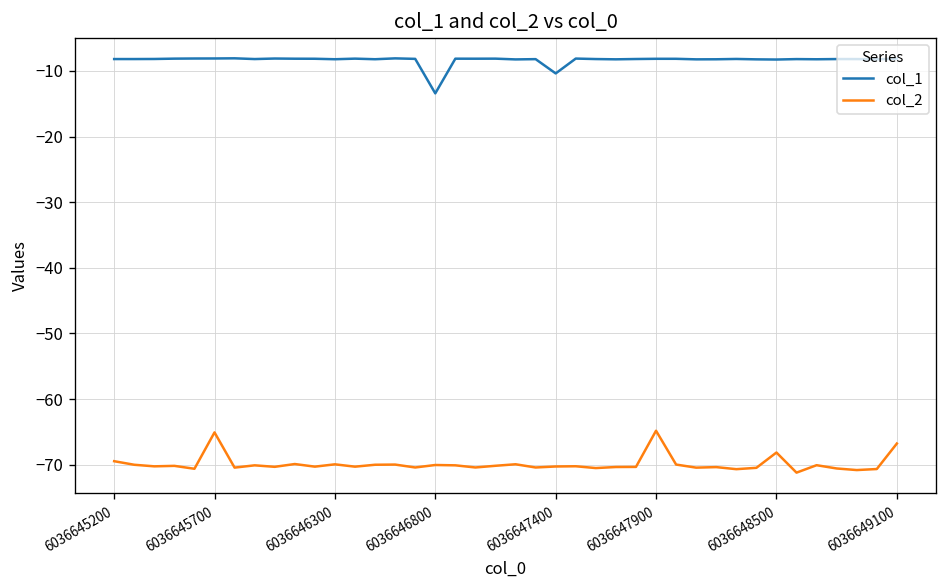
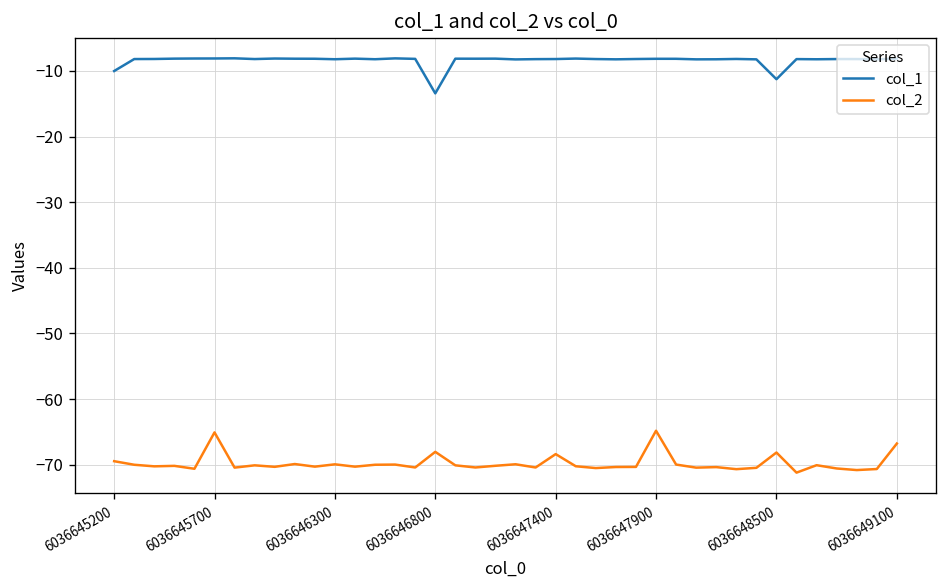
col_1, 6036645200: -8 -> -10
col_2, 6036646800: -70 -> -68
col_1, 6036647400: -10 -> -8
col_2, 6036647400: -70 -> -68
col_1, 6036648500: -8 -> -11
